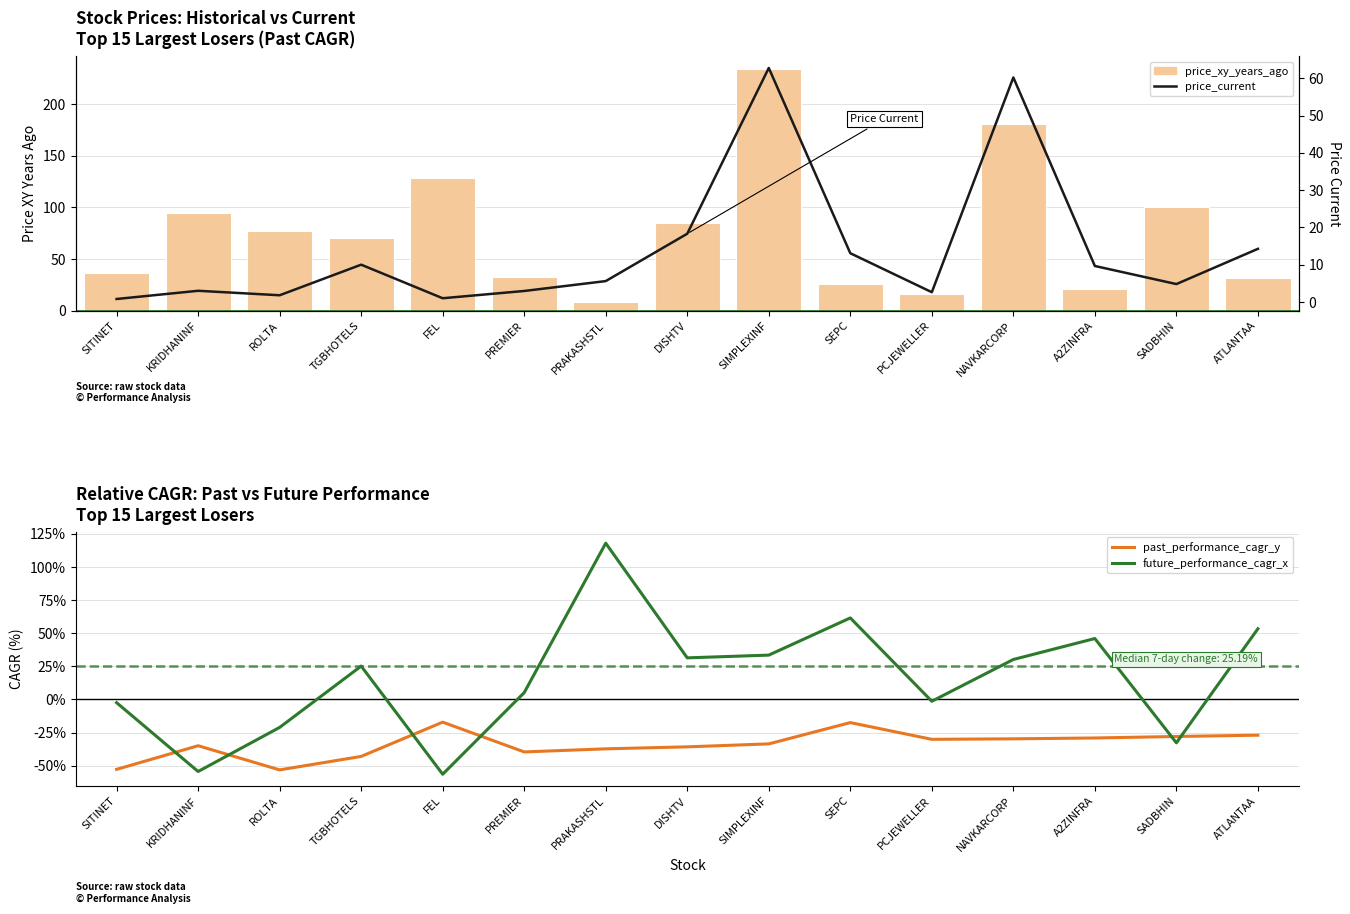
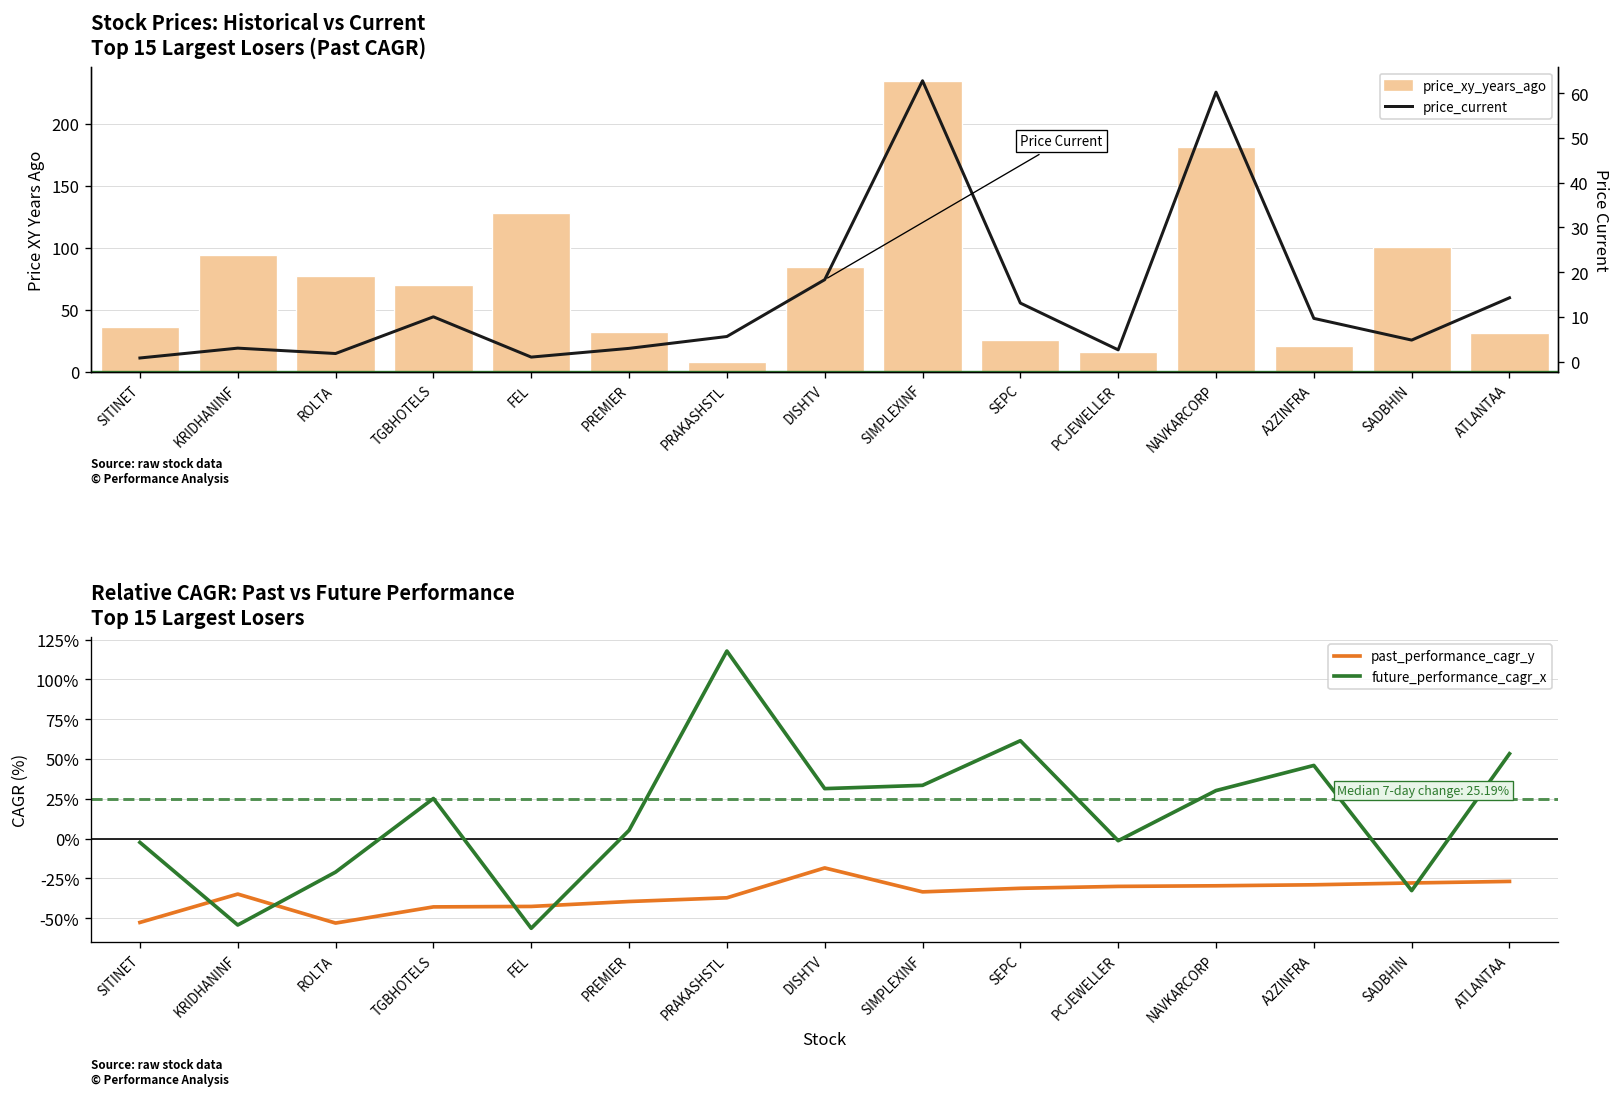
Relative CAGR: Past vs Future Performance Top 15 Largest Losers, past_performance_cagr_y, FEL: -17% -> -43%
Relative CAGR: Past vs Future Performance Top 15 Largest Losers, past_performance_cagr_y, DISHTV: -36% -> -18%
Relative CAGR: Past vs Future Performance Top 15 Largest Losers, past_performance_cagr_y, SEPC: -17% -> -31%
